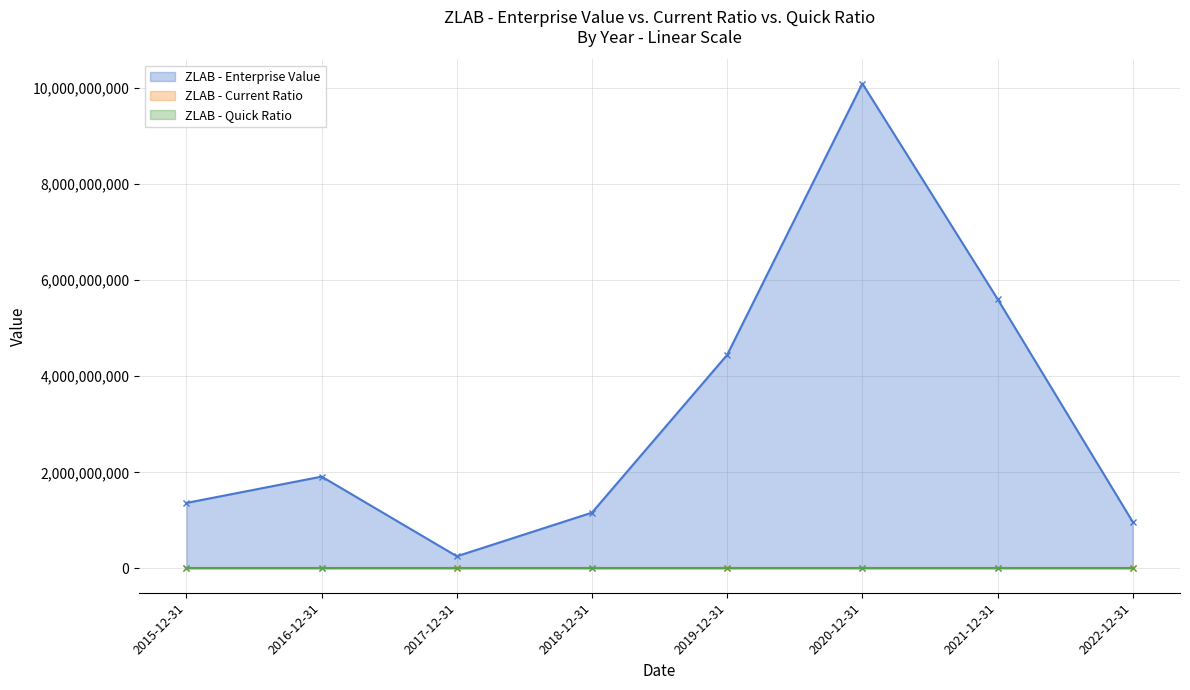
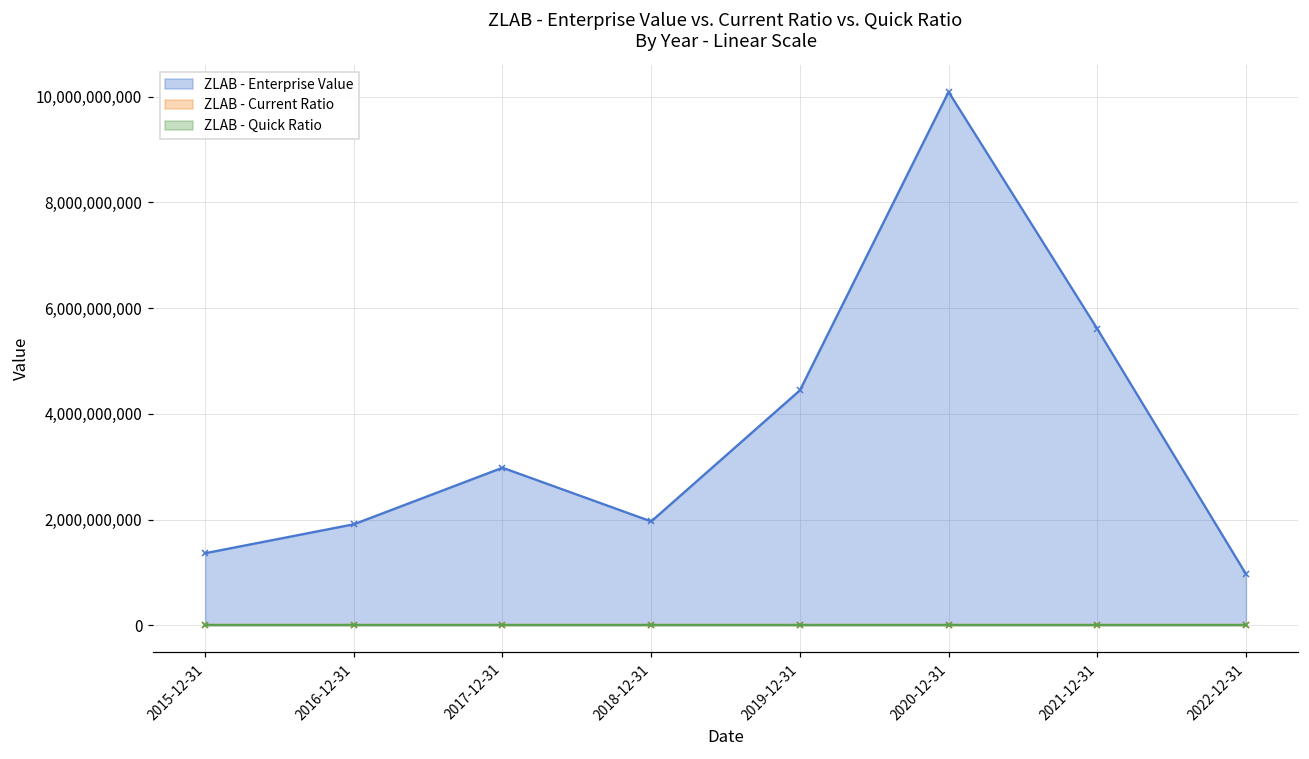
ZLAB - Enterprise Value, 2017-12-31: 300,000,000 -> 3,000,000,000
ZLAB - Enterprise Value, 2018-12-31: 1,200,000,000 -> 2,000,000,000
